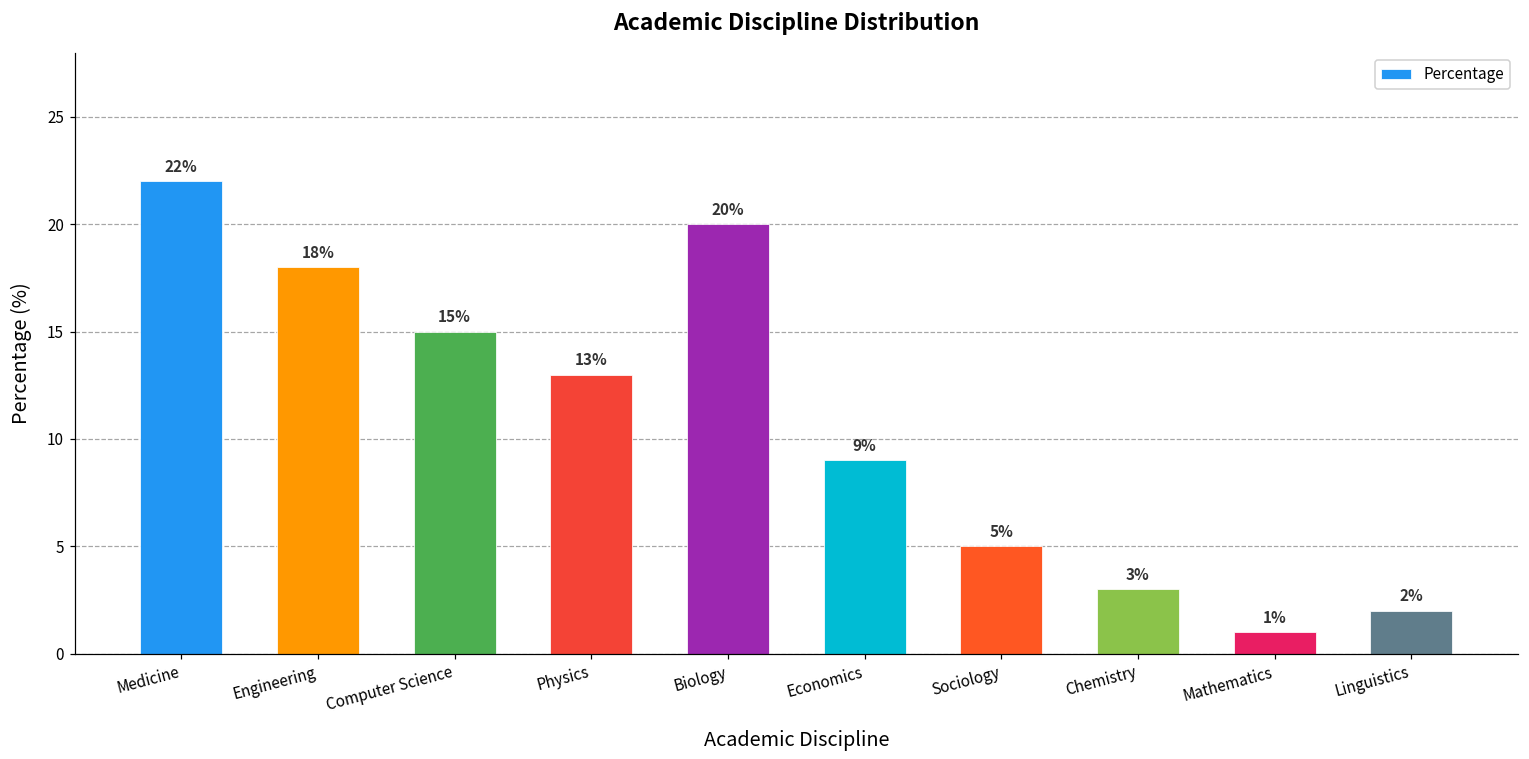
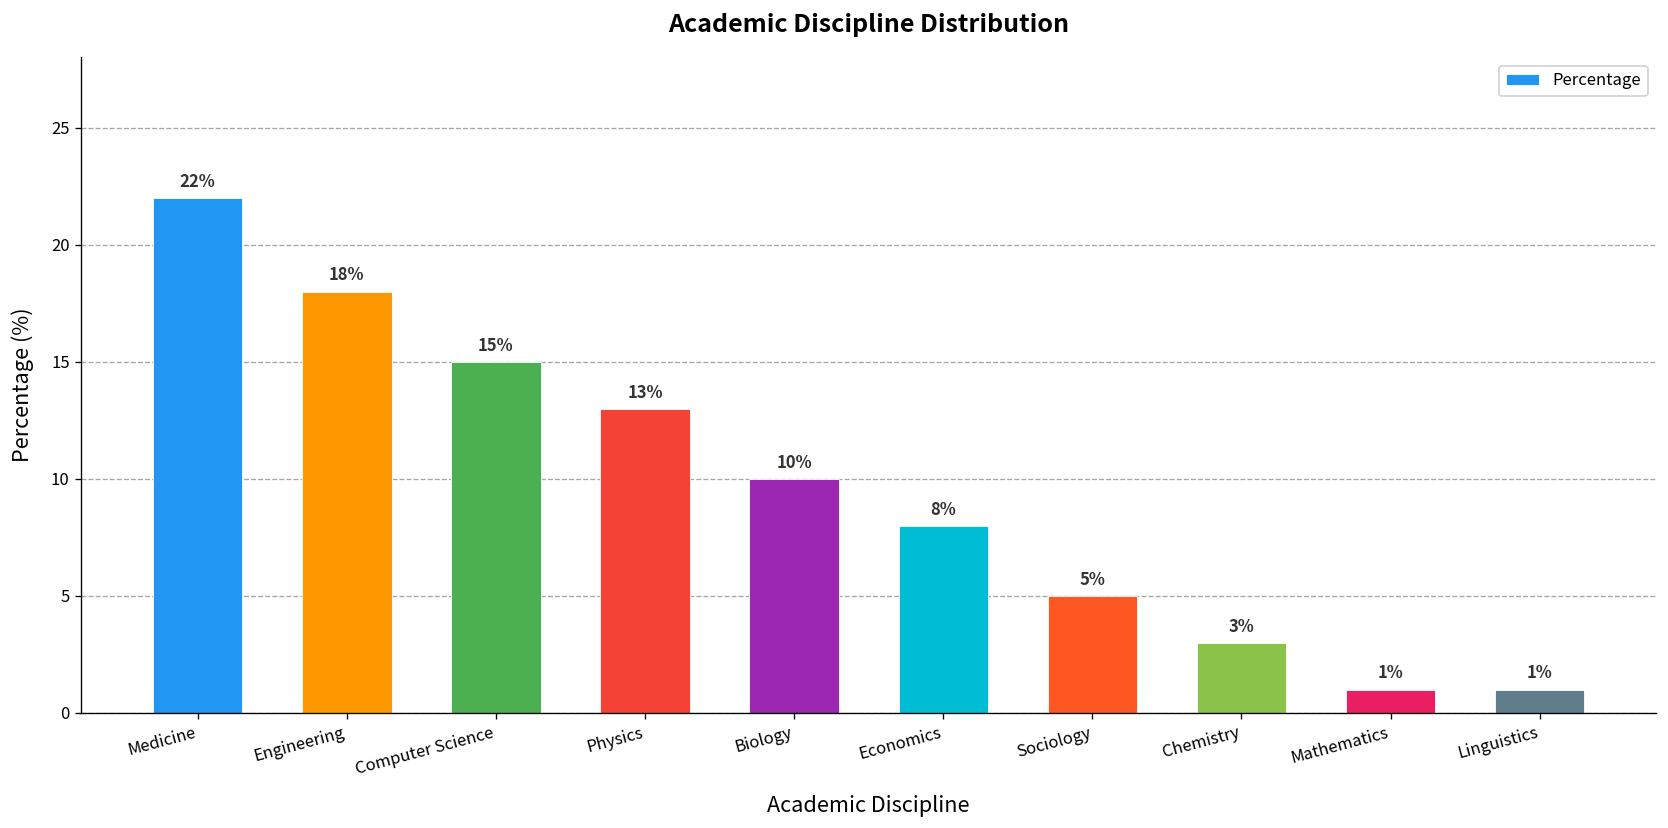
Biology: 20% -> 10%
Economics: 9% -> 8%
Linguistics: 2% -> 1%
